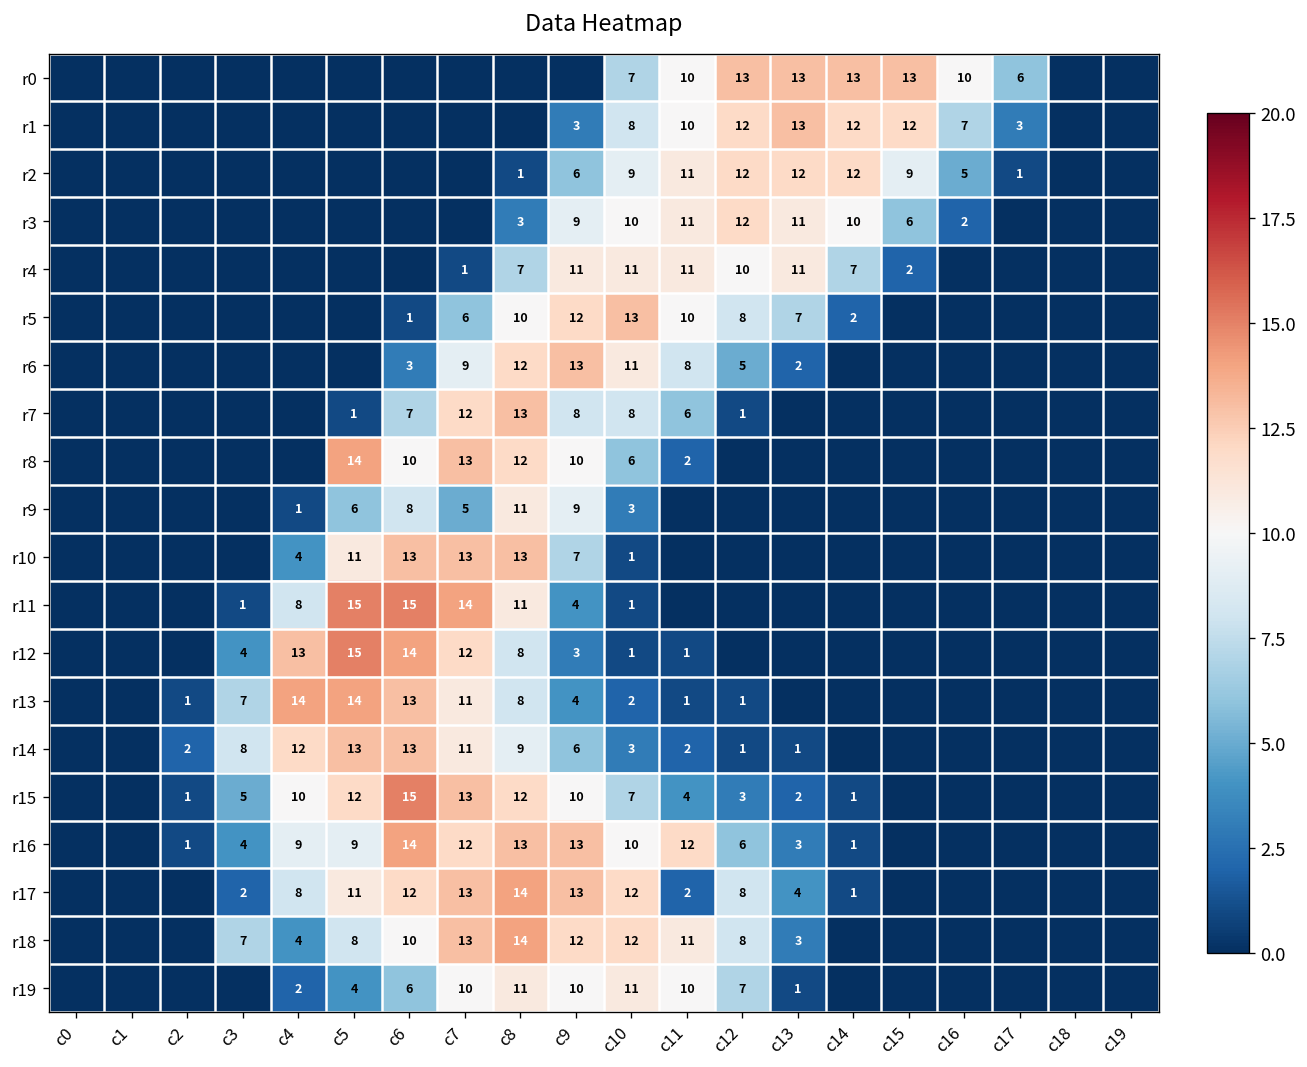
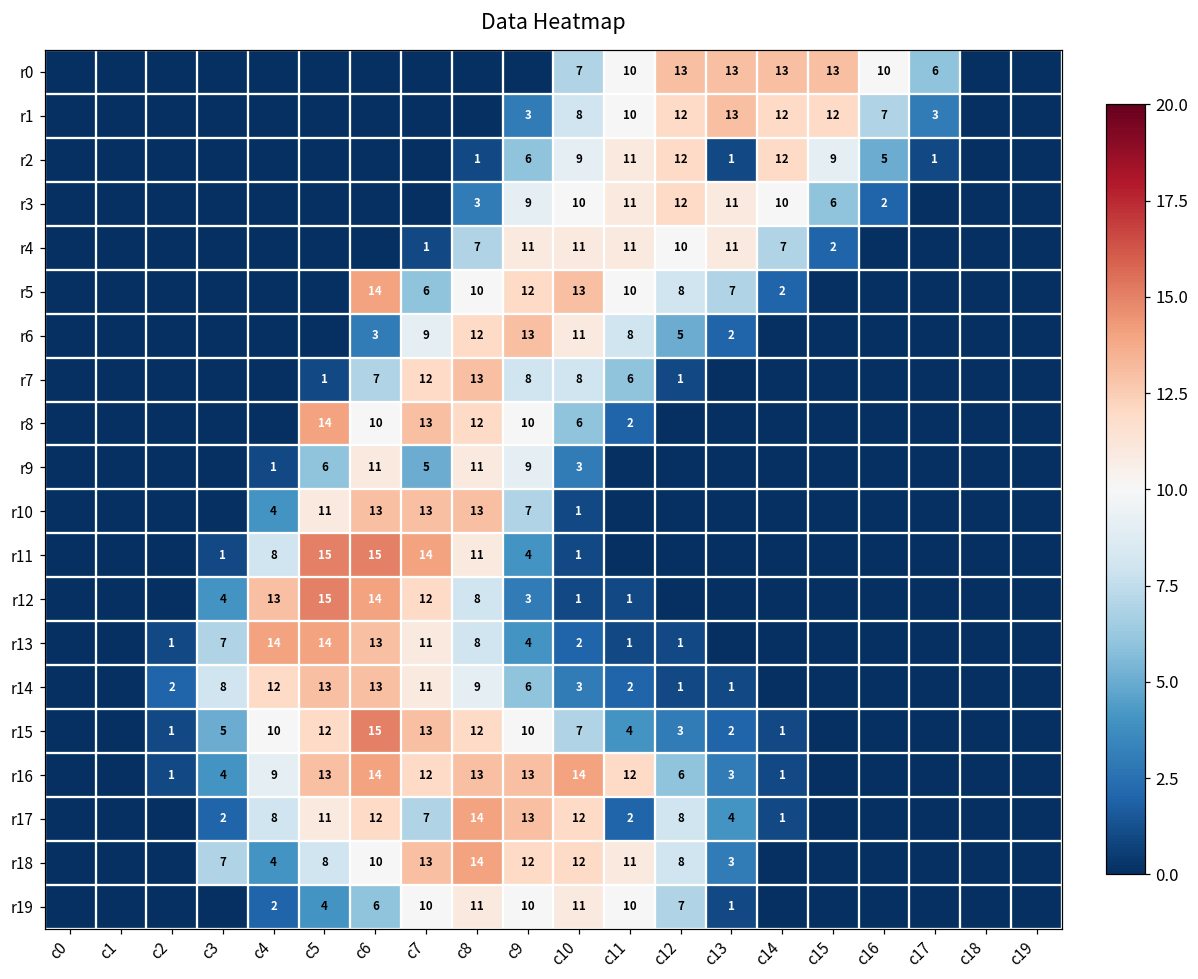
r2, c13: 12 -> 1
r5, c6: 1 -> 14
r9, c6: 8 -> 11
r16, c5: 9 -> 13
r16, c10: 10 -> 14
r17, c7: 13 -> 7
